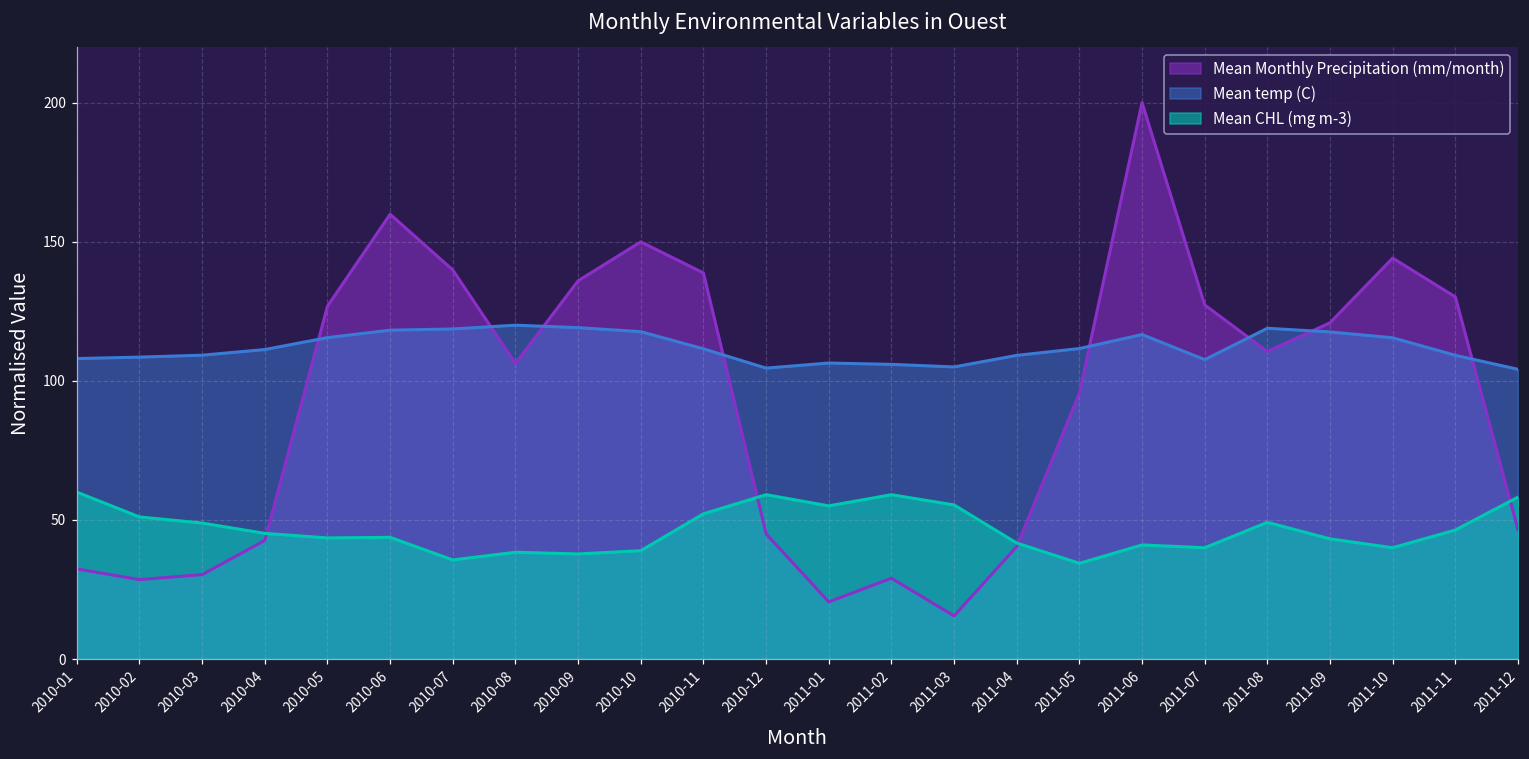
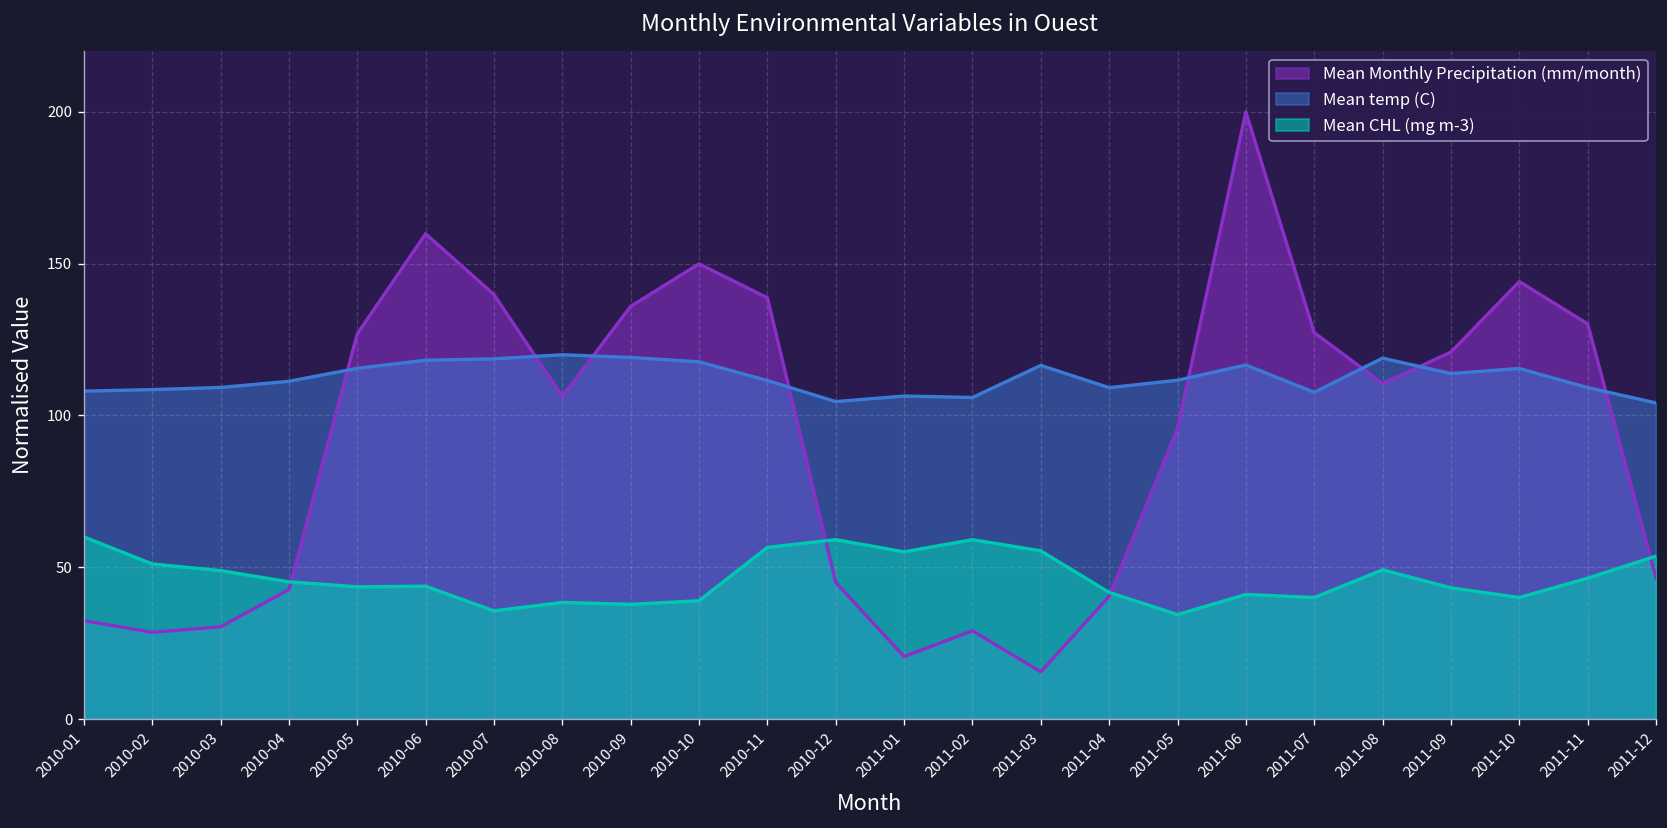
Mean CHL (mg m-3), 2010-11: 52 -> 57
Mean temp (C), 2011-03: 105 -> 116
Mean temp (C), 2011-09: 118 -> 114
Mean CHL (mg m-3), 2011-12: 58 -> 54
